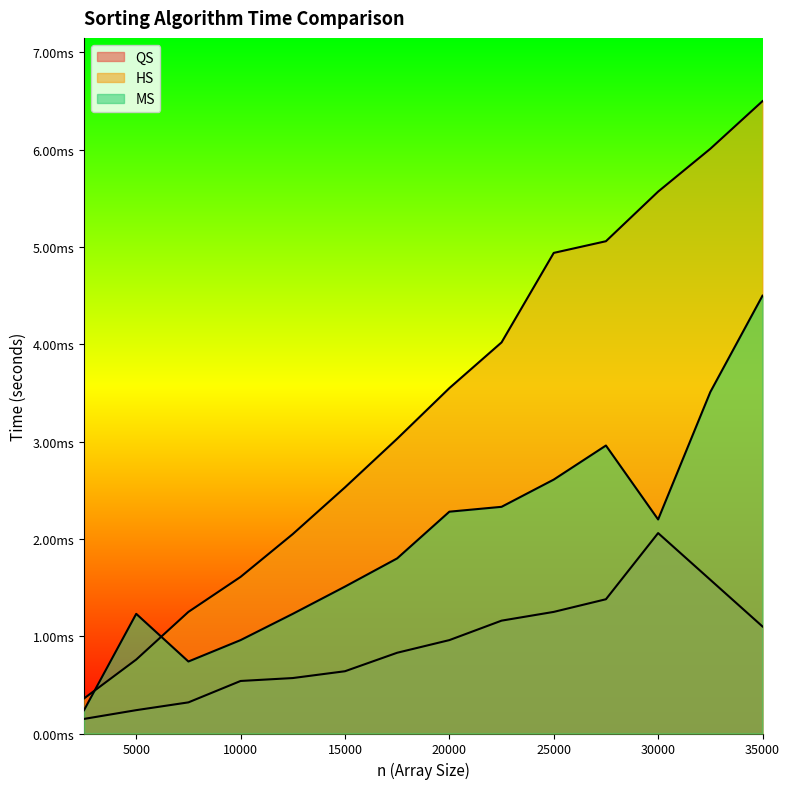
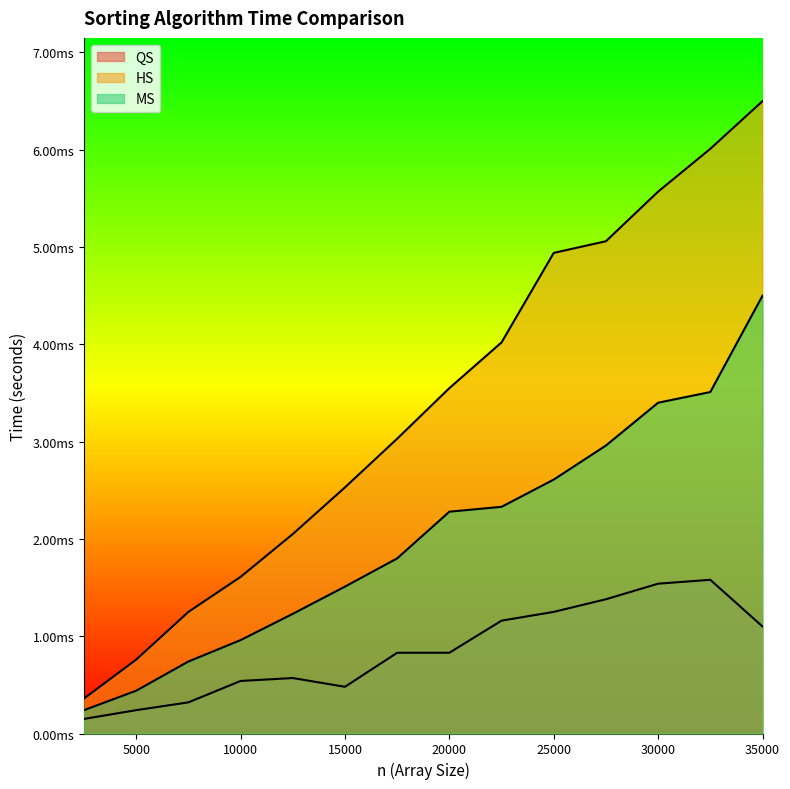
MS, 5000: 1.2ms -> 0.4ms
QS, 15000: 0.6ms -> 0.5ms
QS, 20000: 1.0ms -> 0.8ms
QS, 30000: 2.1ms -> 1.5ms
MS, 30000: 2.2ms -> 3.4ms
